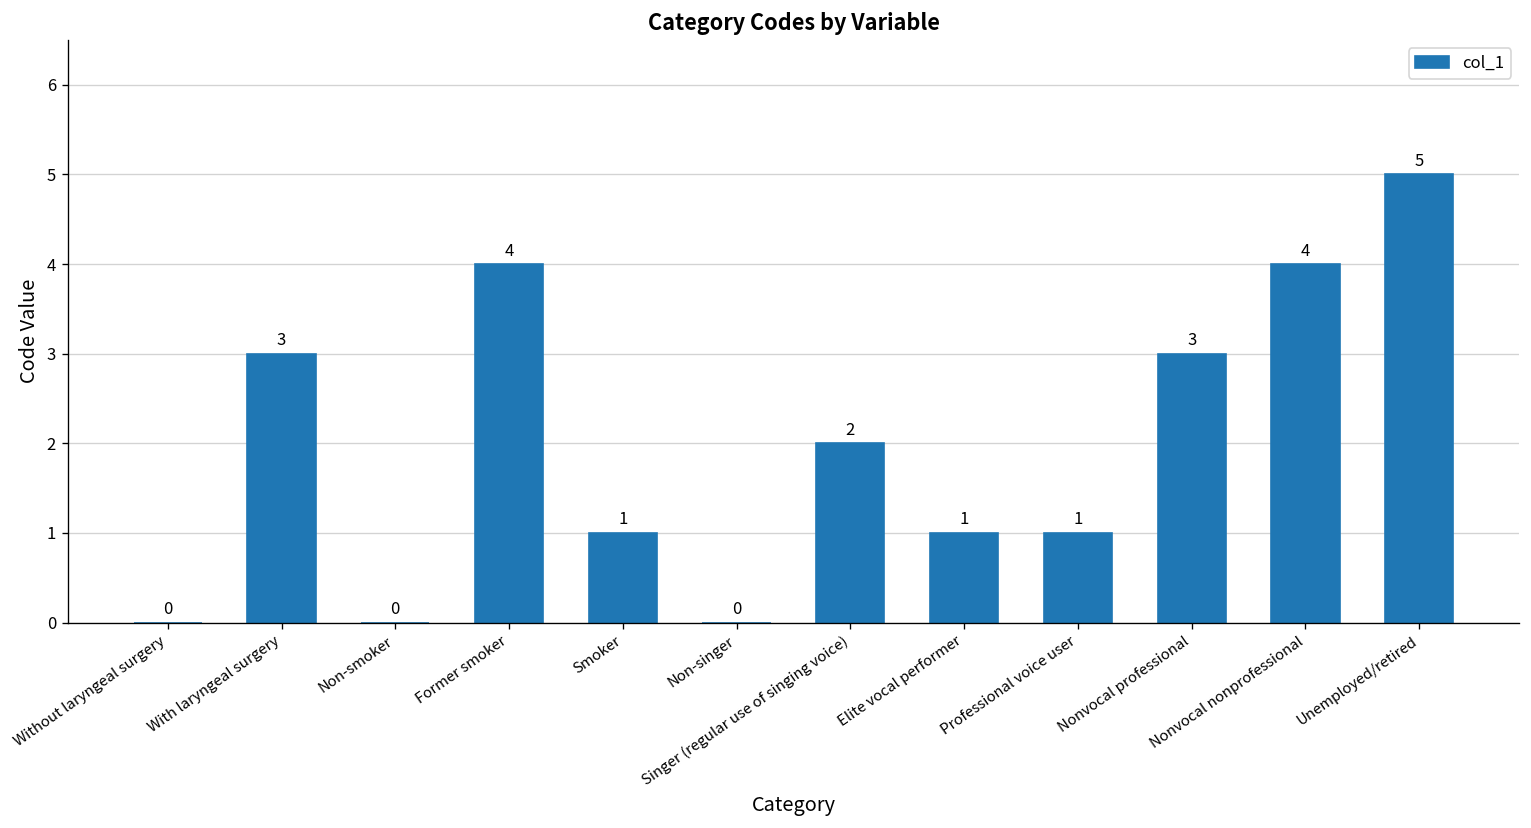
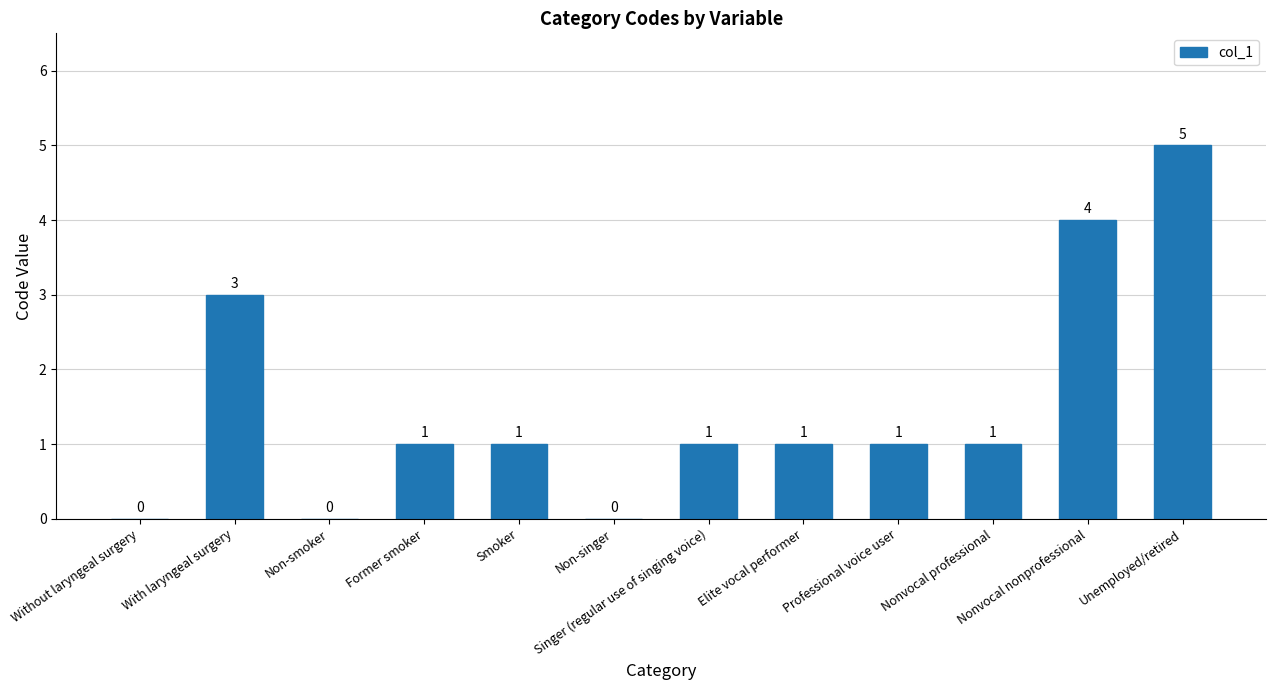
Former smoker: 4 -> 1
Singer (regular use of singing voice): 2 -> 1
Nonvocal professional: 3 -> 1
